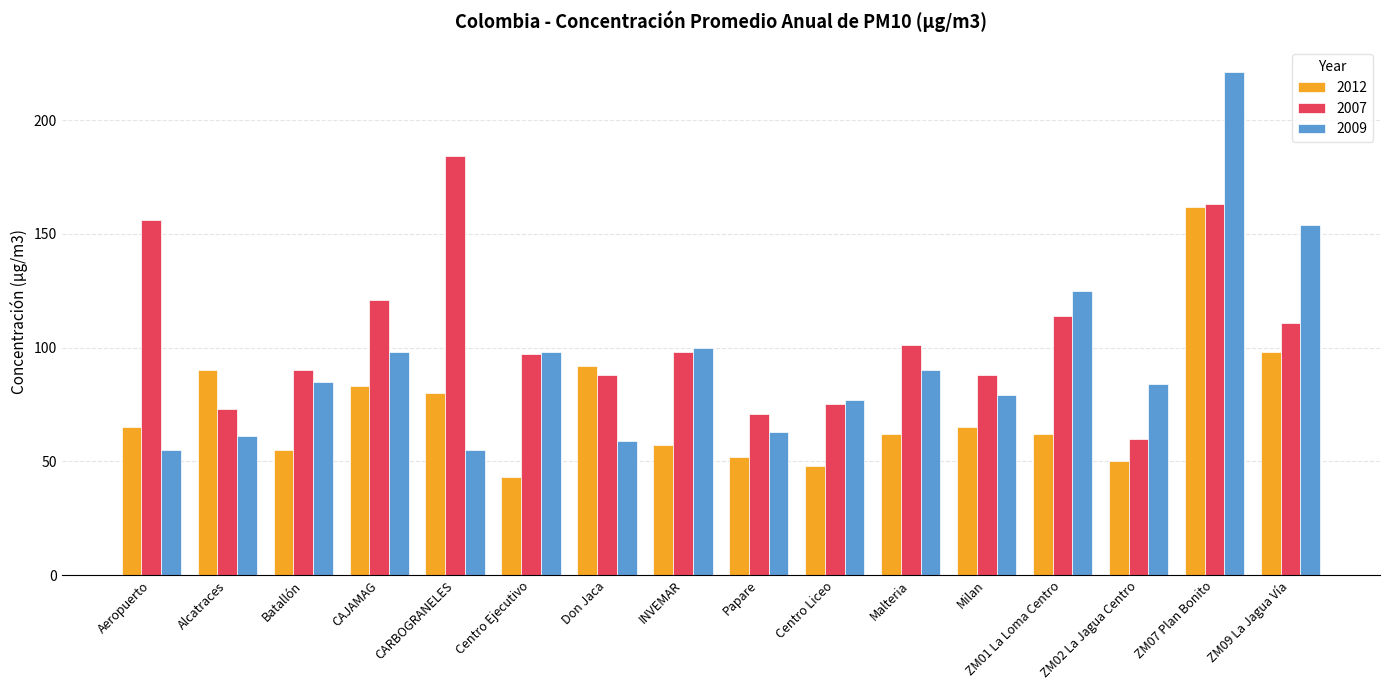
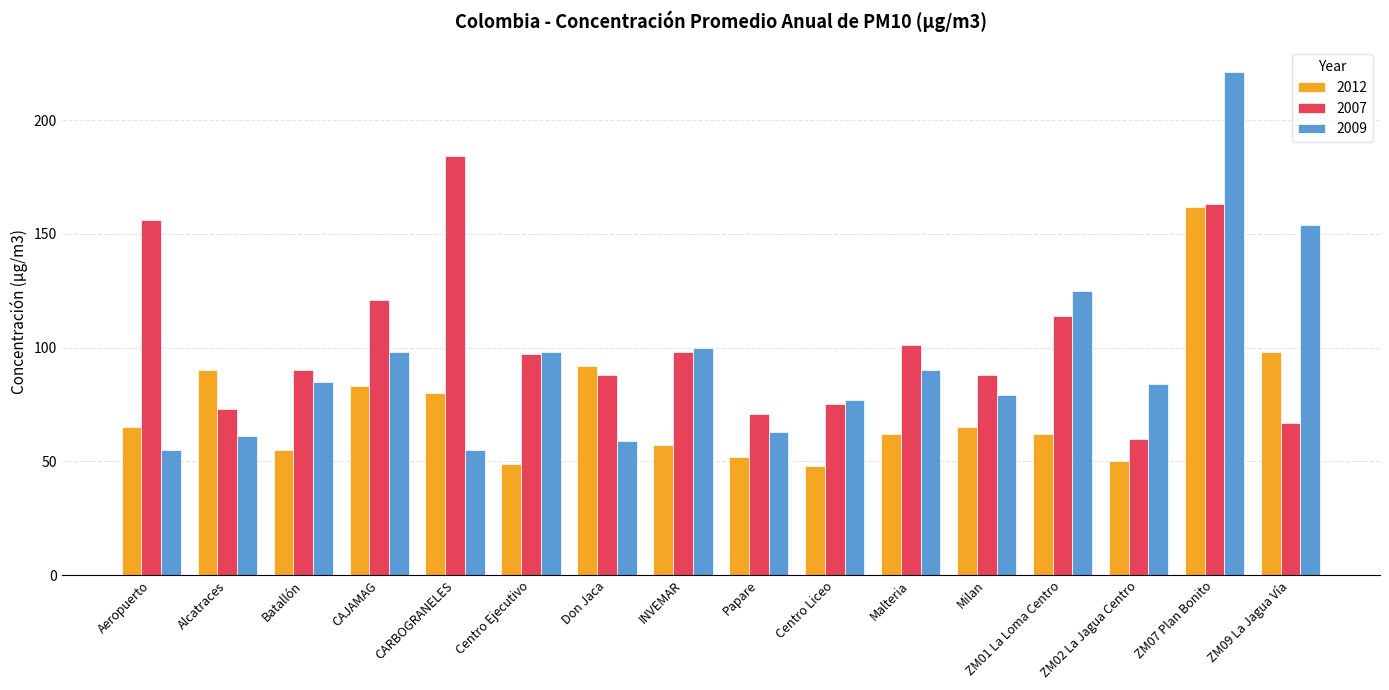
2012, Centro Ejecutivo: 43 -> 49
2007, ZM09 La Jagua Vía: 111 -> 67
